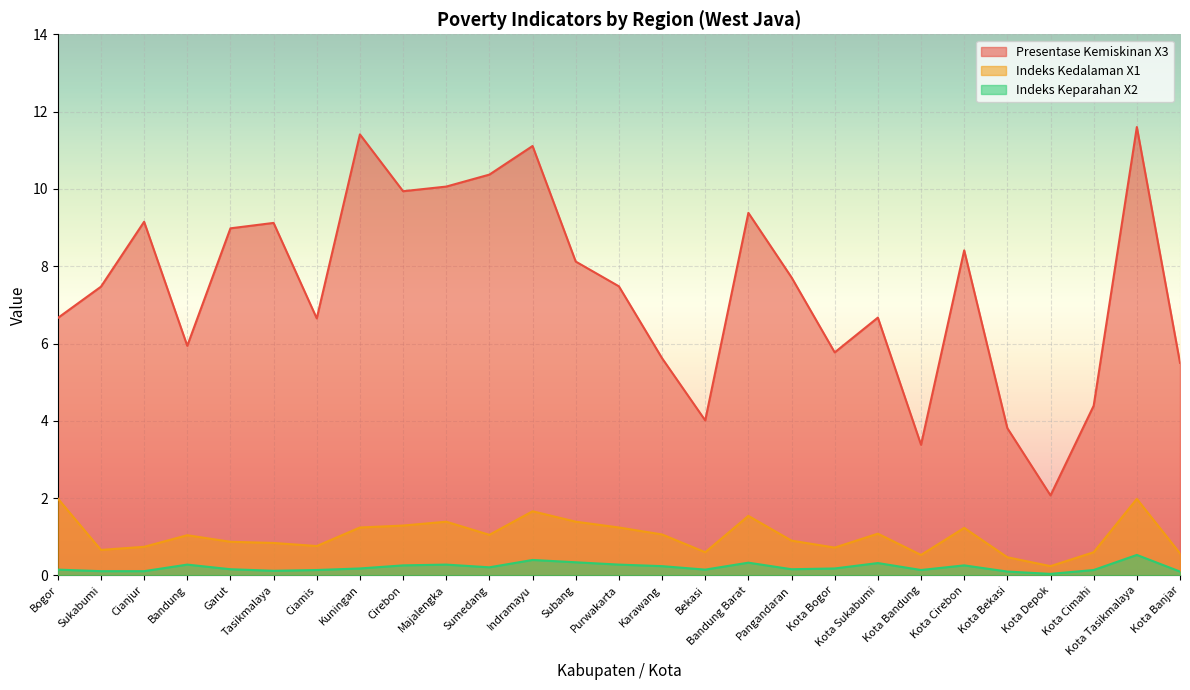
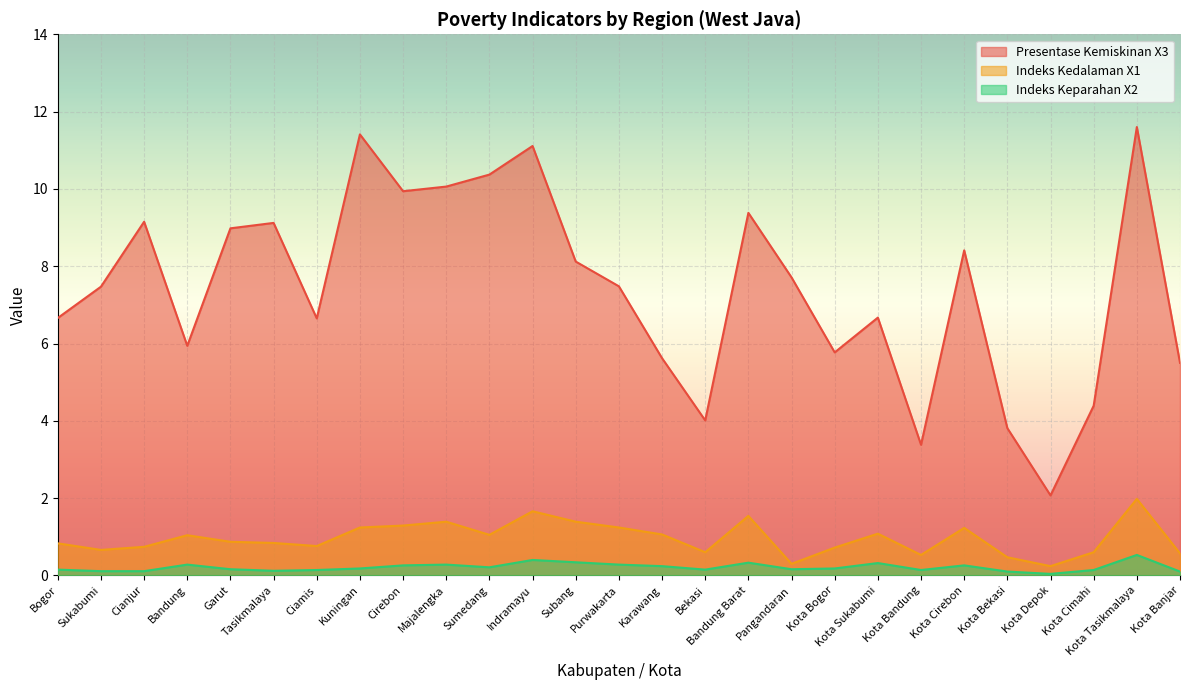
Indeks Kedalaman X1, Bogor: 2.0 -> 0.8
Indeks Kedalaman X1, Pangandaran: 0.9 -> 0.3
